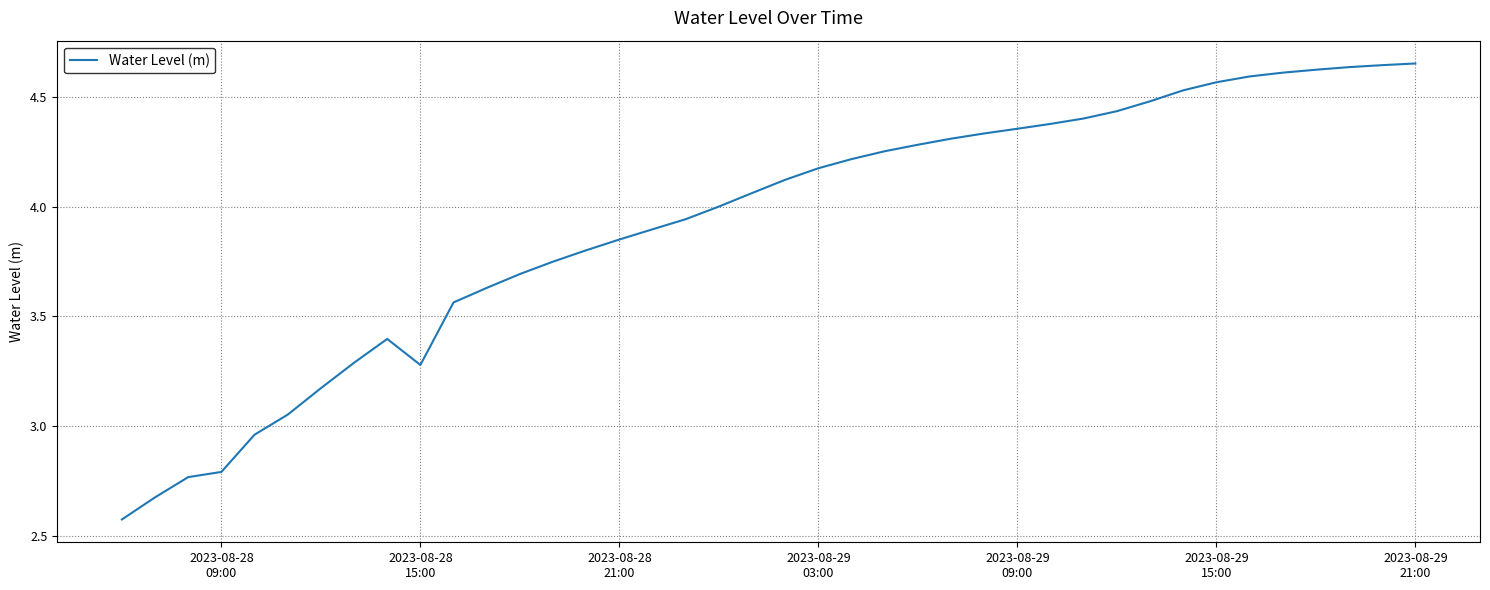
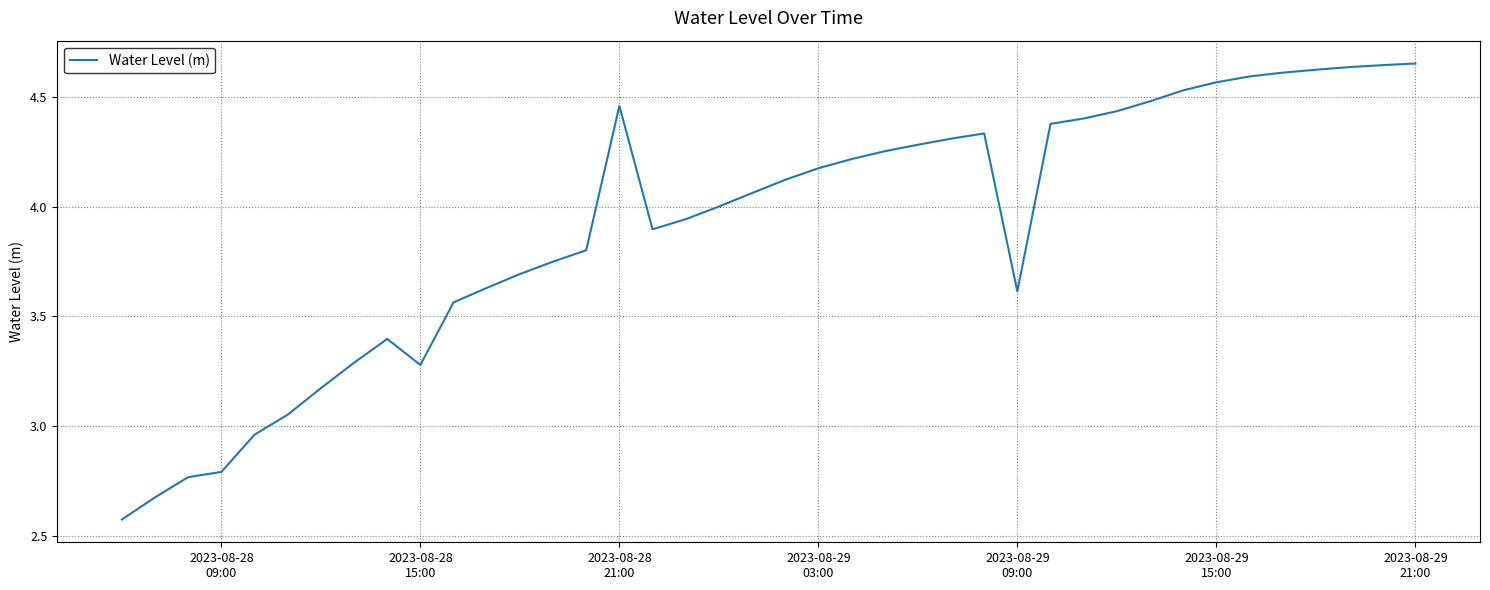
2023-08-28 21:00: 3.85 -> 4.46
2023-08-29 09:00: 4.35 -> 3.61
